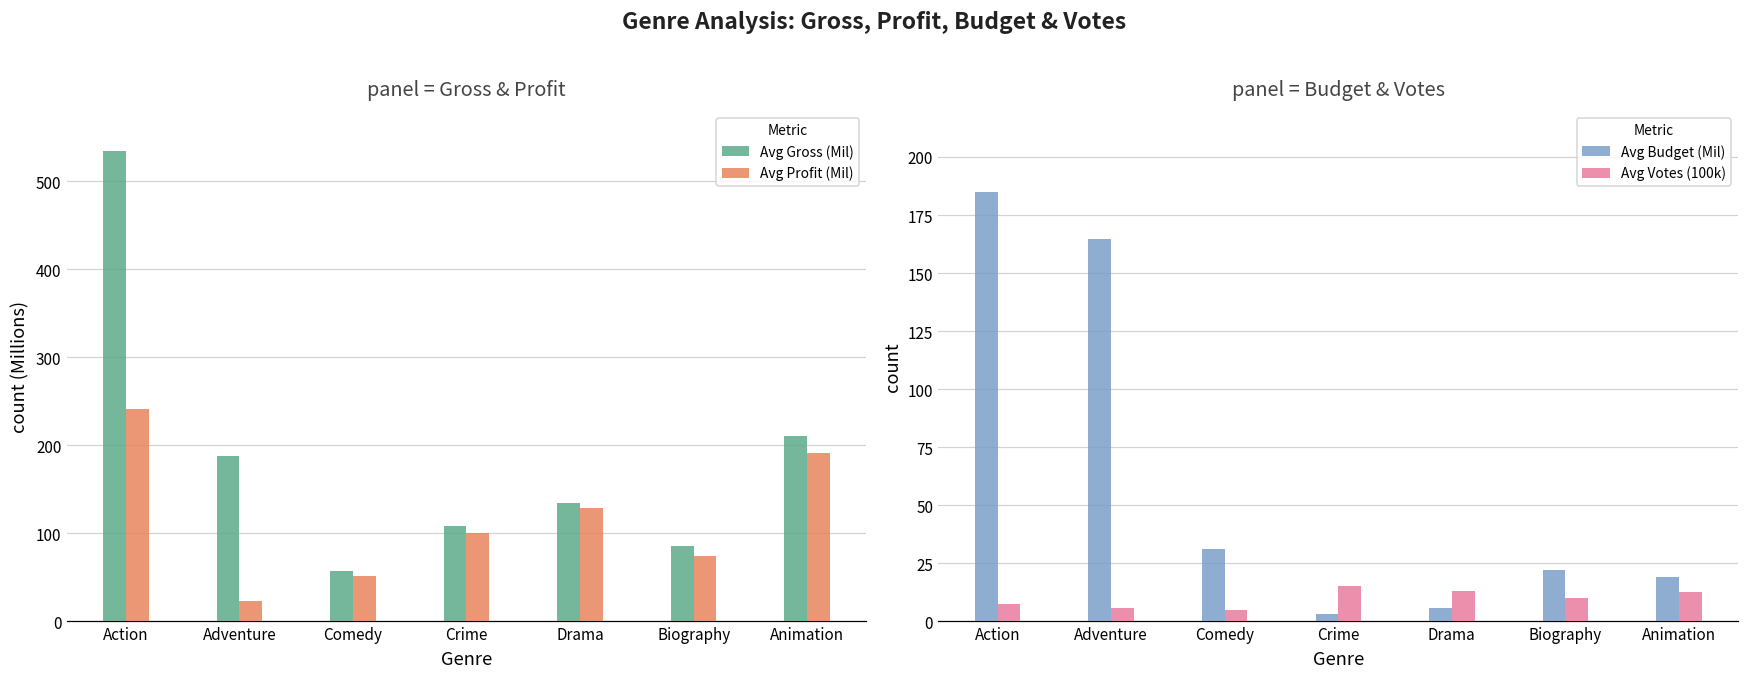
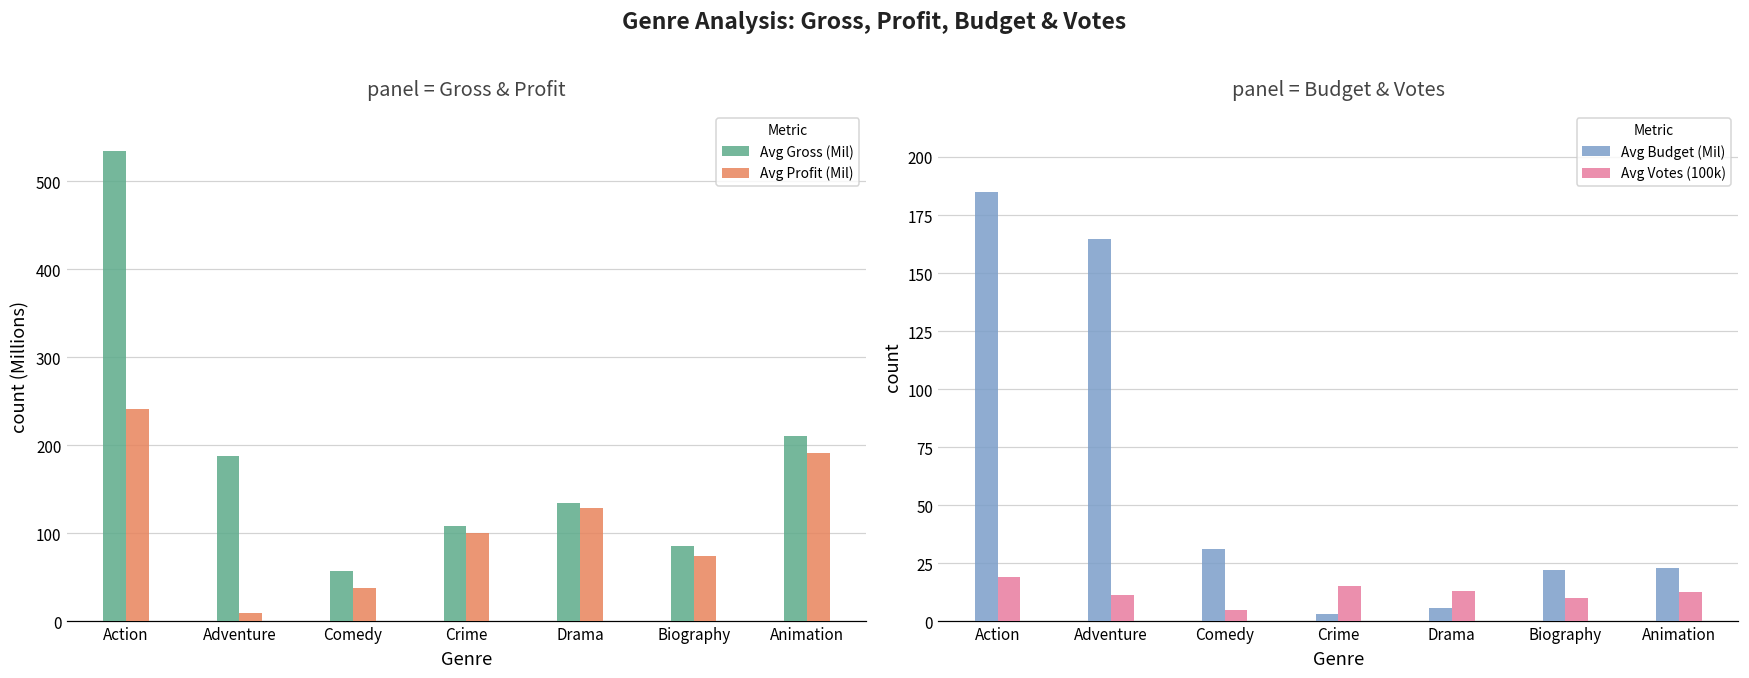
panel = Gross & Profit, Avg Profit (Mil), Adventure: 20 -> 10
panel = Gross & Profit, Avg Profit (Mil), Comedy: 50 -> 40
panel = Budget & Votes, Avg Votes (100k), Action: 7 -> 19
panel = Budget & Votes, Avg Votes (100k), Adventure: 6 -> 12
panel = Budget & Votes, Avg Budget (Mil), Animation: 19 -> 23
